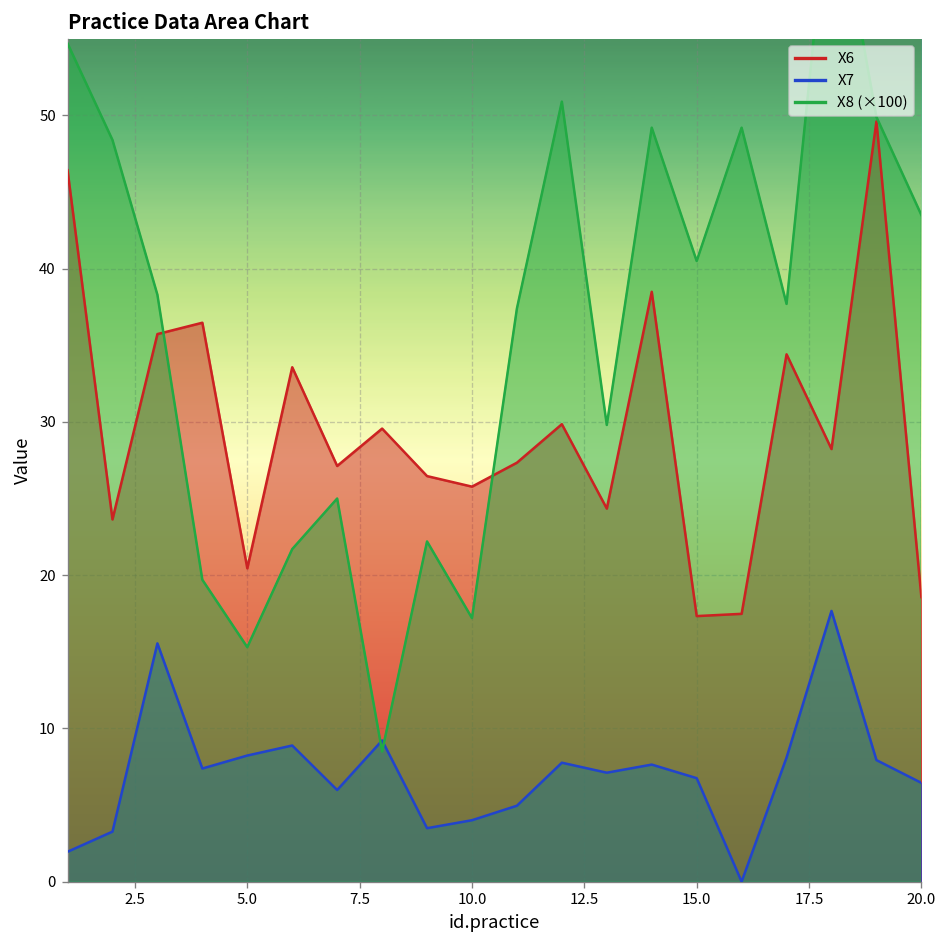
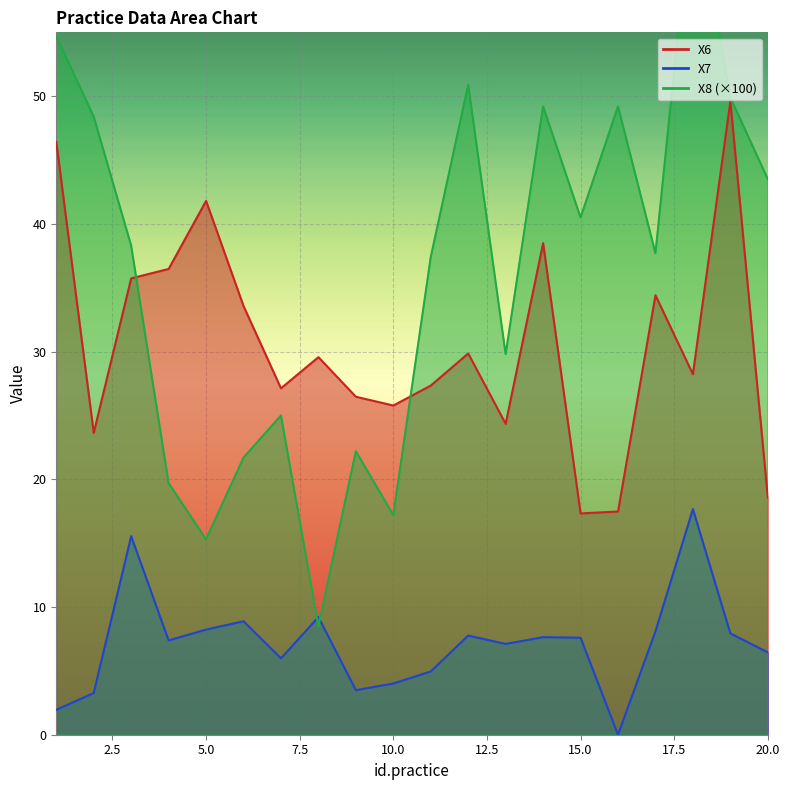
X6, 5.0: 20.4 -> 41.8
X7, 15.0: 6.8 -> 7.6
